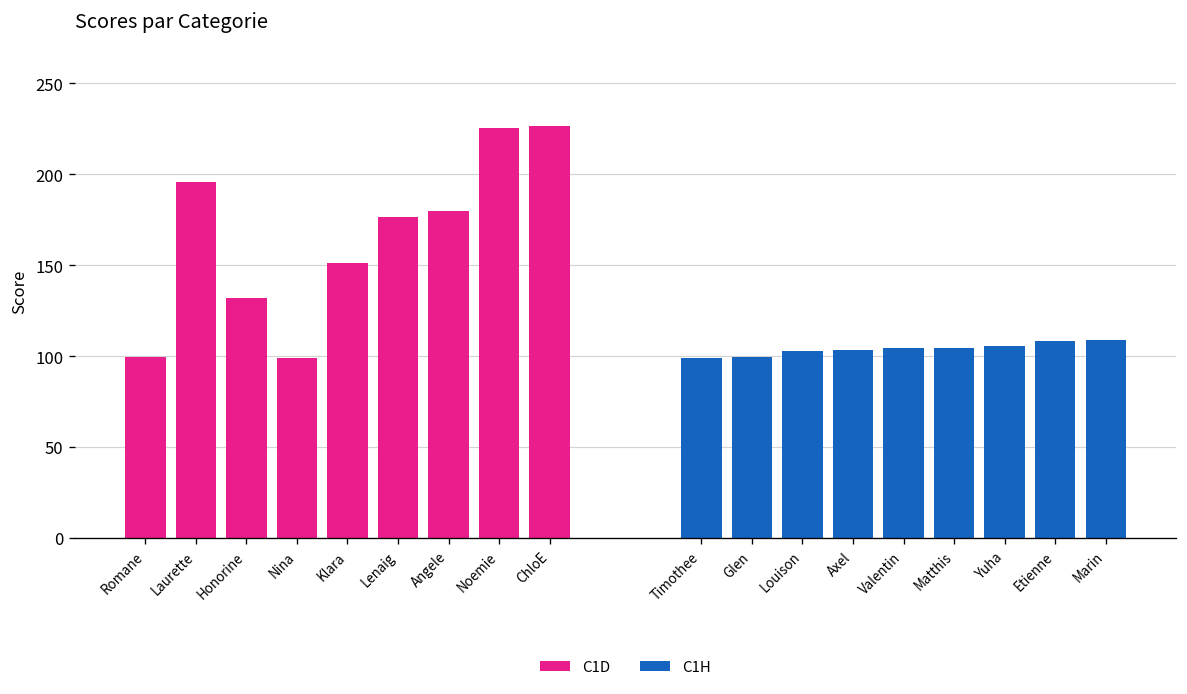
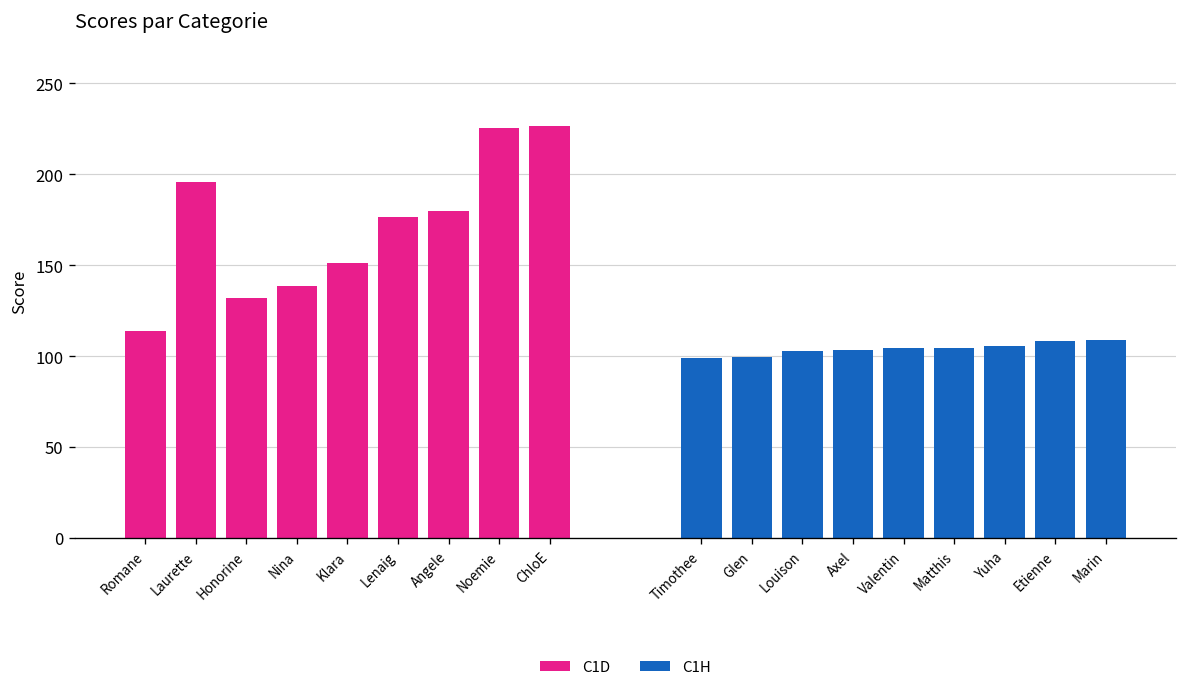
C1D, Romane: 100 -> 114
C1D, Nina: 99 -> 139
